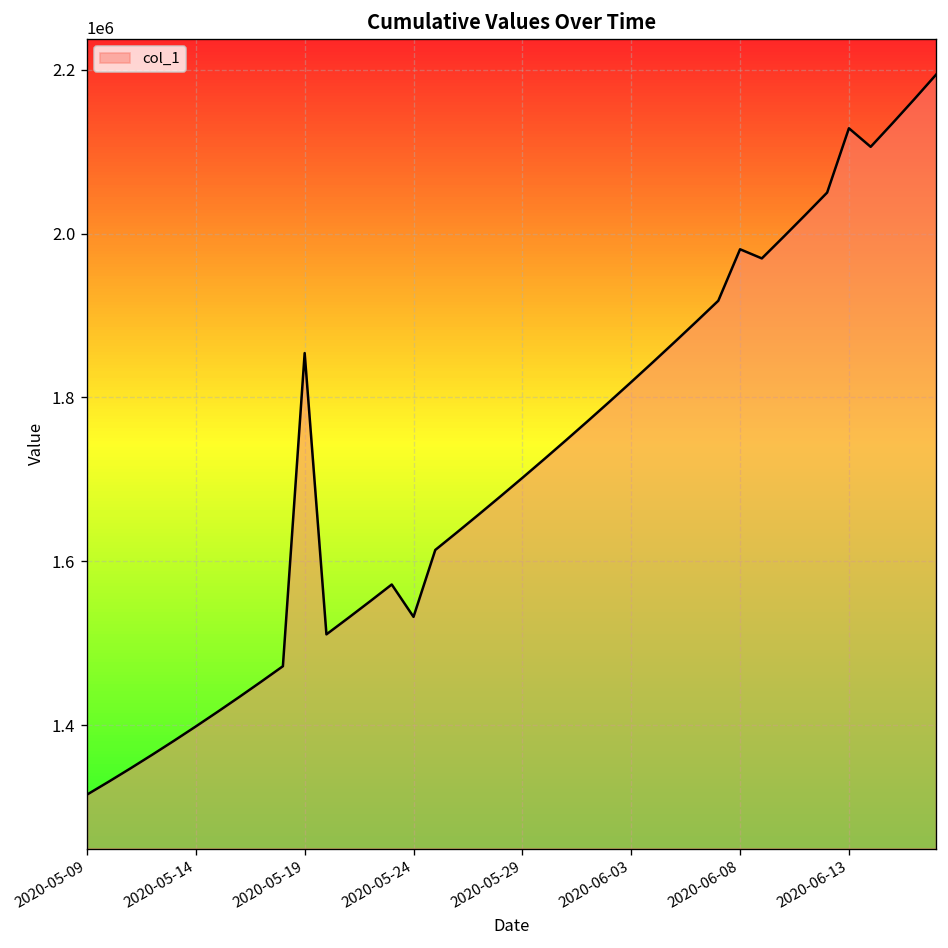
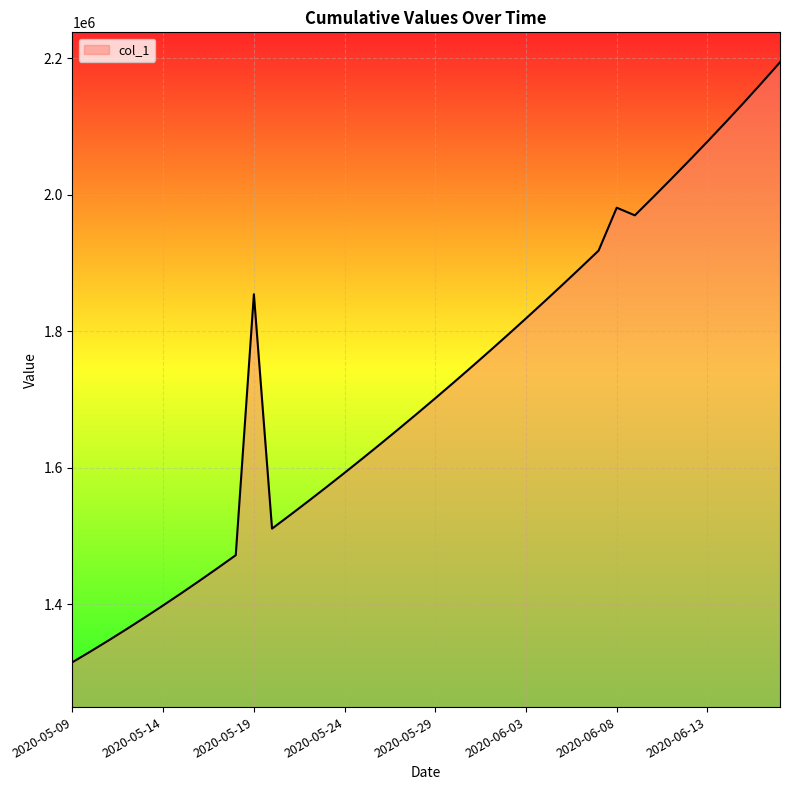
2020-05-24: 1530000 -> 1590000
2020-06-13: 2130000 -> 2080000
